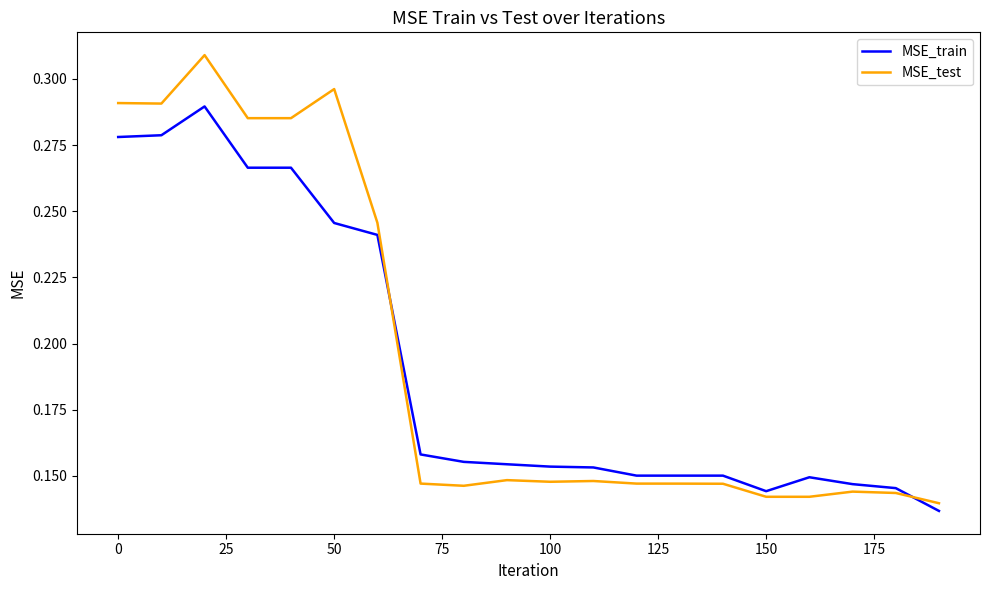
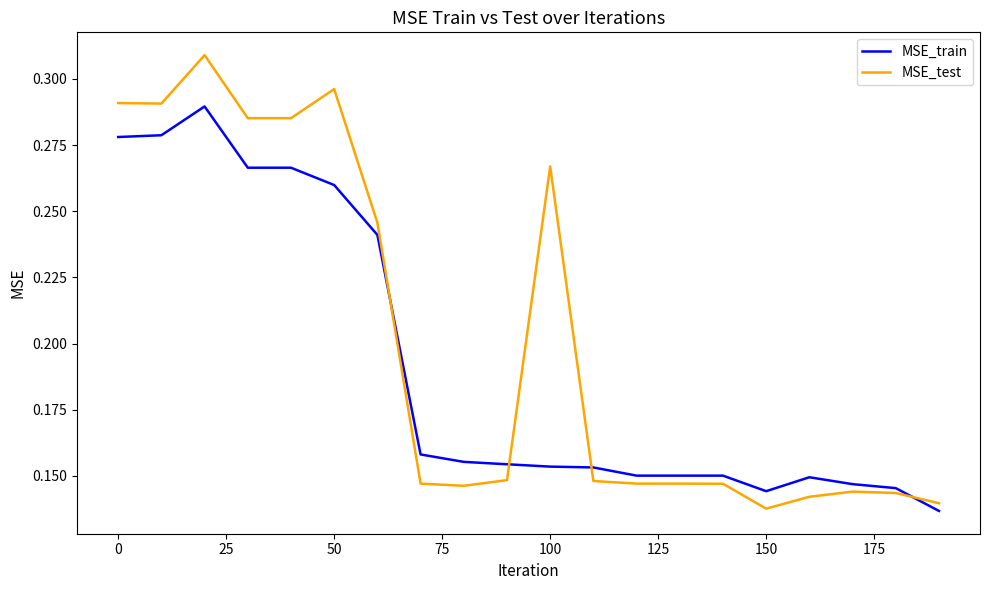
MSE_train, 50: 0.246 -> 0.260
MSE_test, 100: 0.148 -> 0.267
MSE_test, 150: 0.142 -> 0.138
